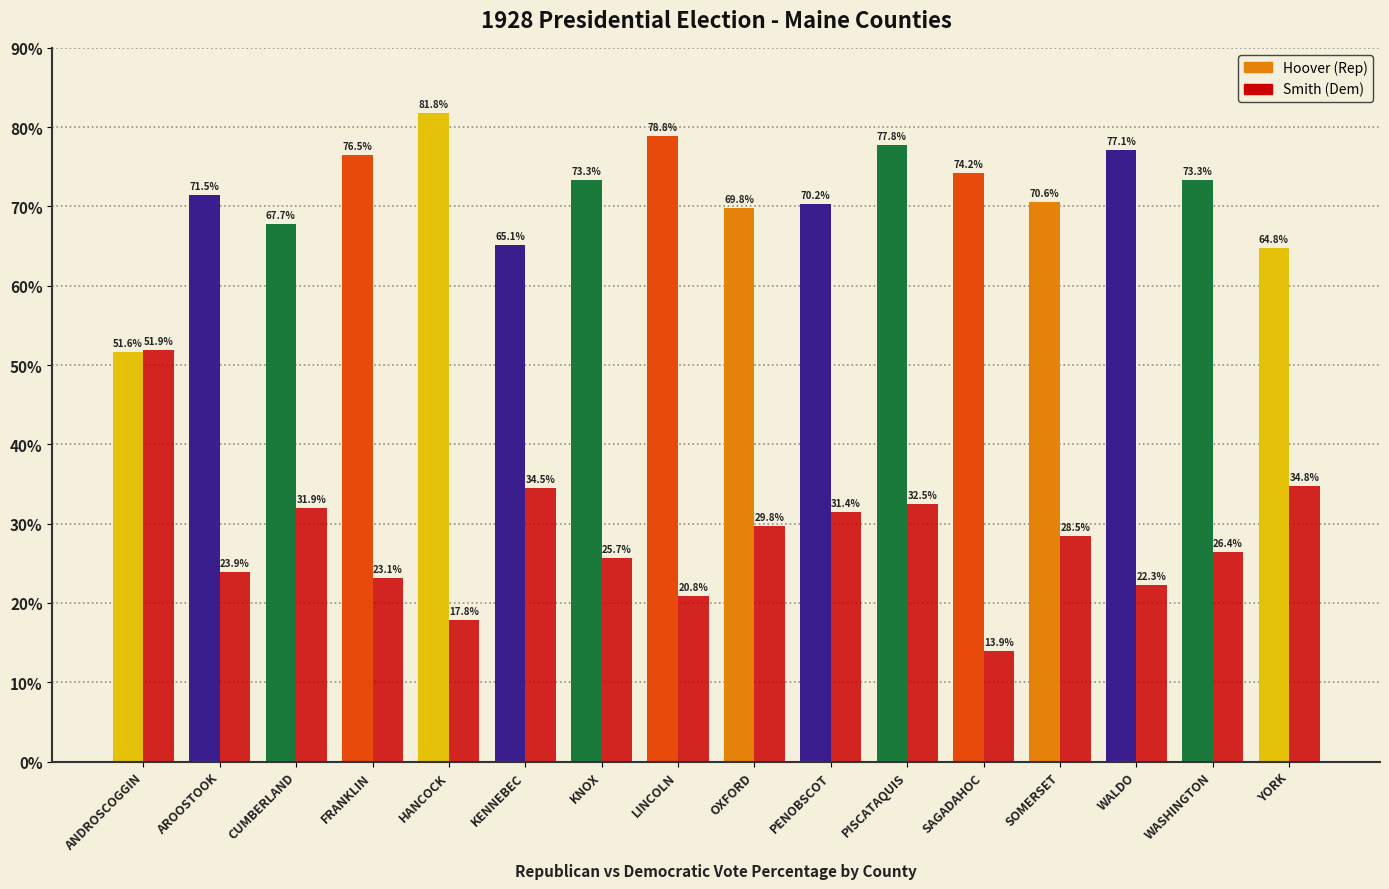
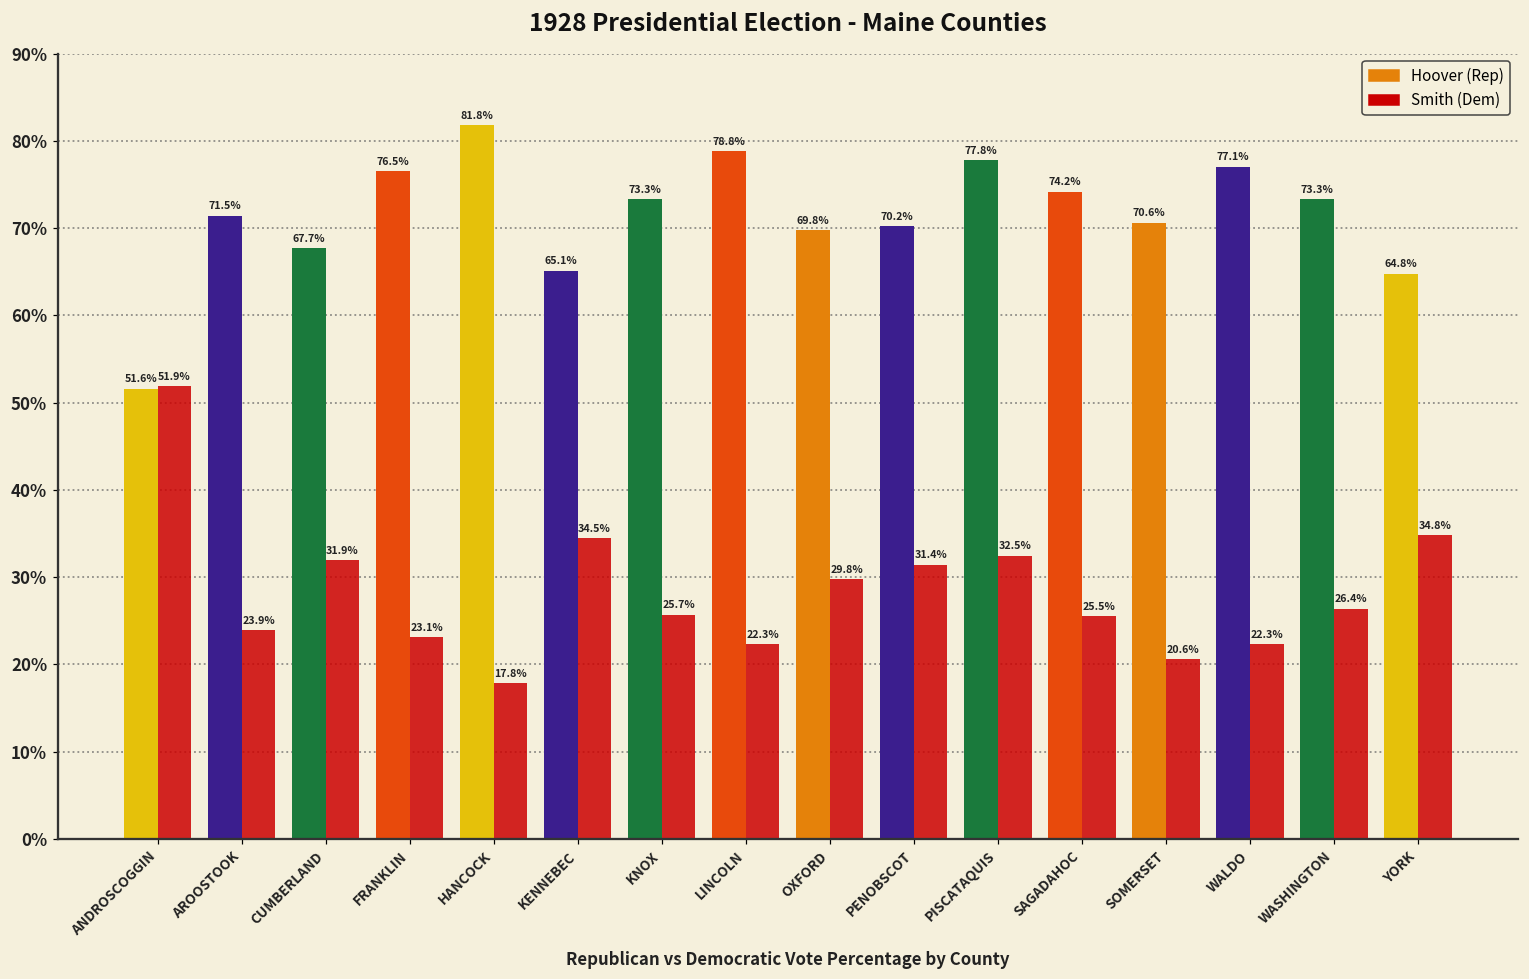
Smith (Dem), LINCOLN: 20.8% -> 22.3%
Smith (Dem), SAGADAHOC: 13.9% -> 25.5%
Smith (Dem), SOMERSET: 28.5% -> 20.6%
